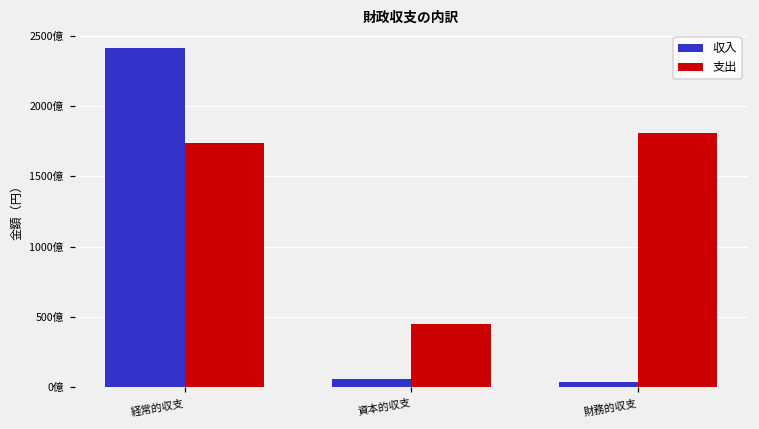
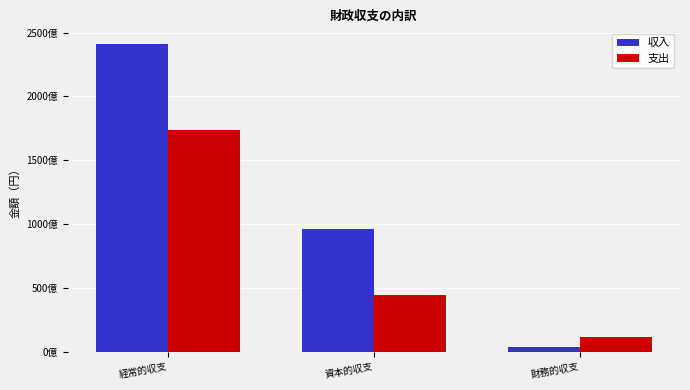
収入, 資本的収支: 60億 -> 960億
支出, 財務的収支: 1810億 -> 110億
